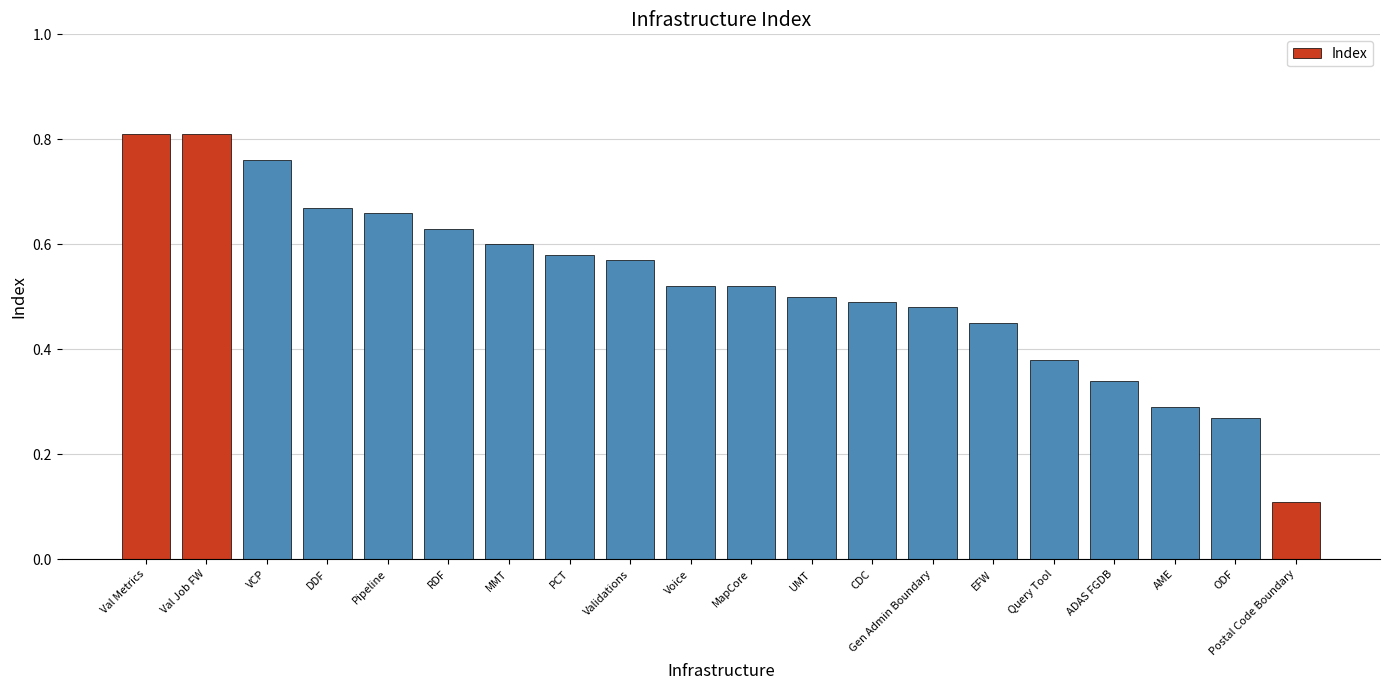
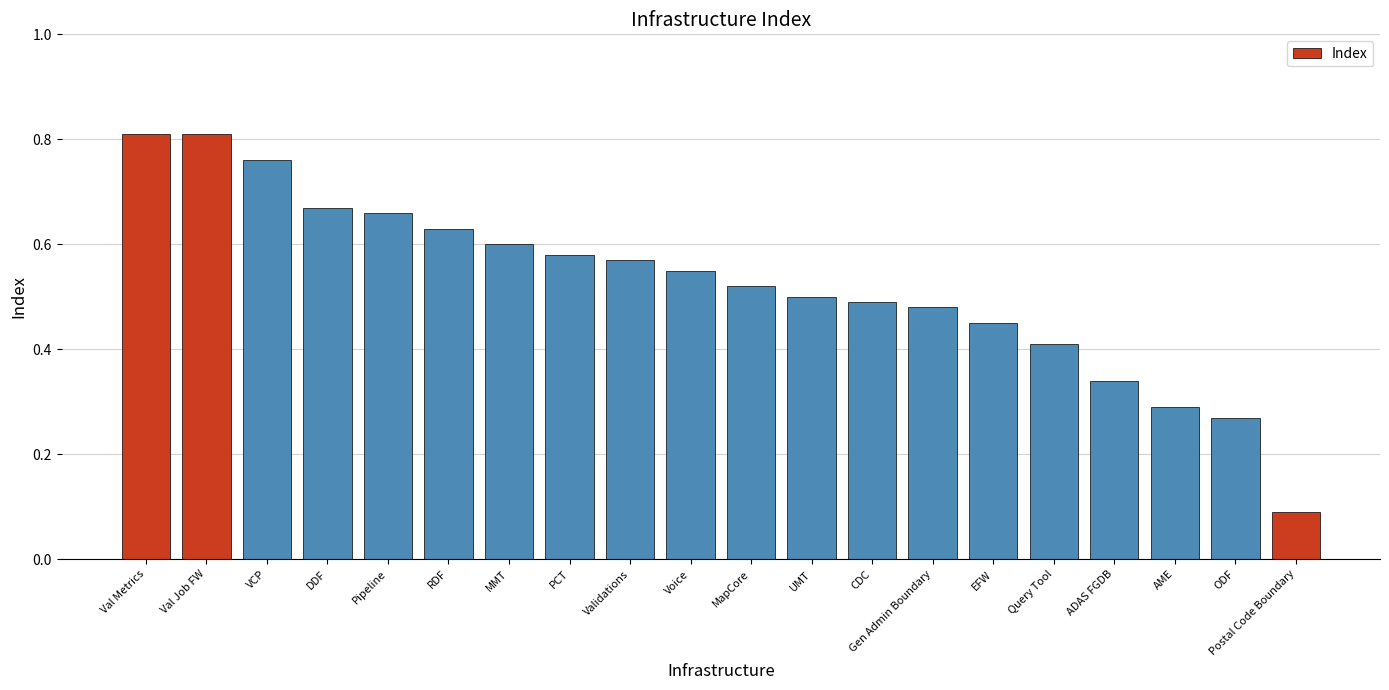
Voice: 0.52 -> 0.55
Query Tool: 0.38 -> 0.41
Postal Code Boundary: 0.11 -> 0.09
